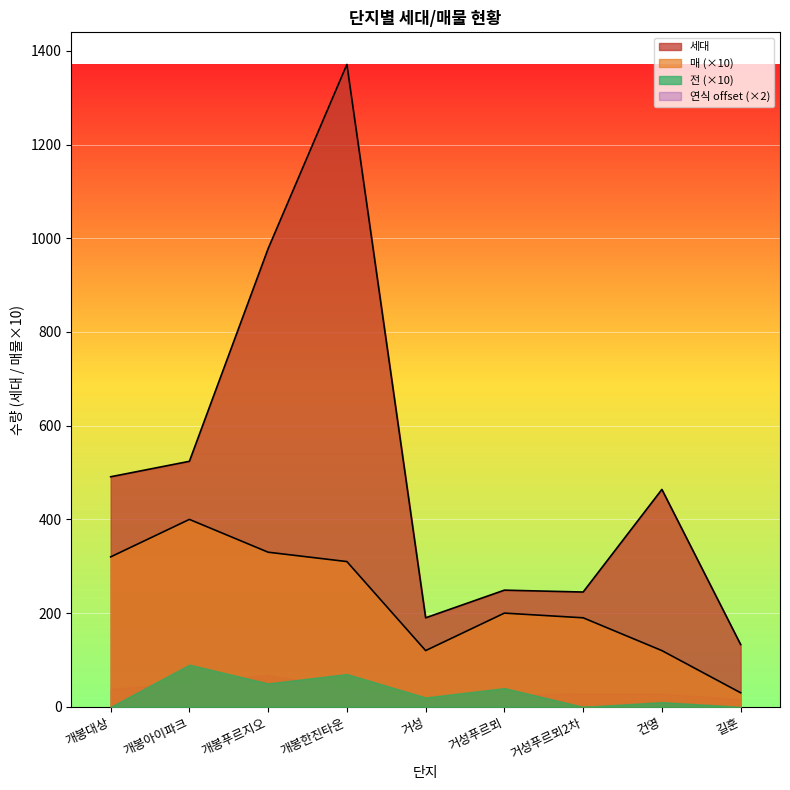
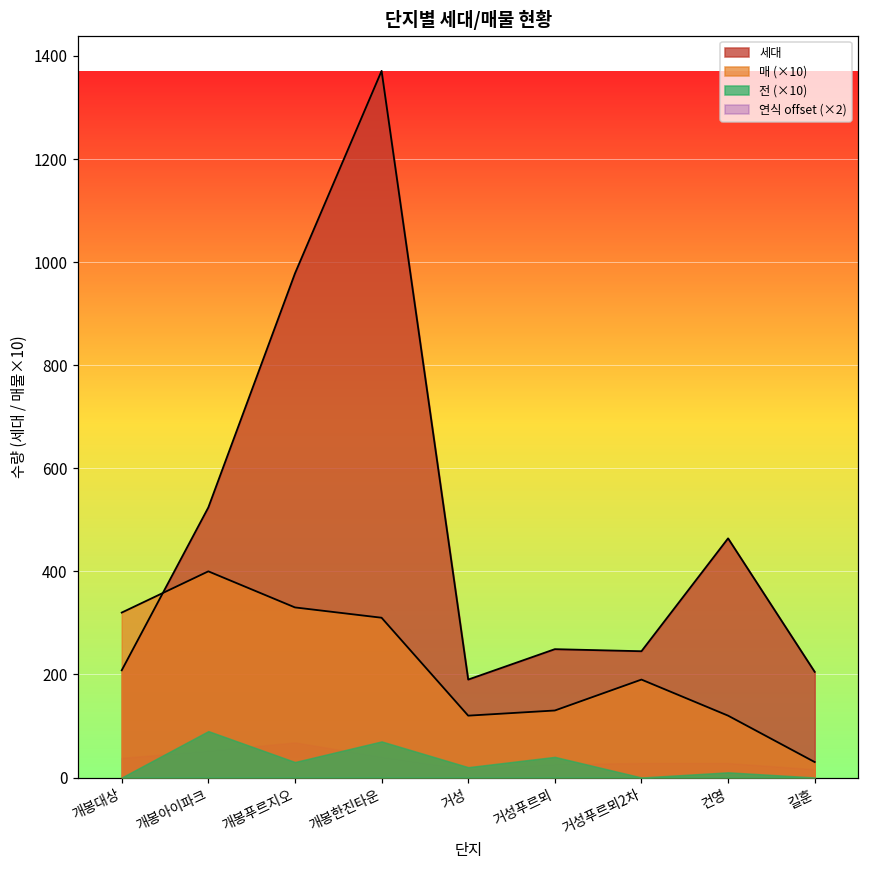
세대, 개봉대상: 490 -> 210
전 (×10), 개봉푸르지오: 50 -> 30
매 (×10), 거성푸르뫼: 200 -> 130
세대, 길훈: 130 -> 210
